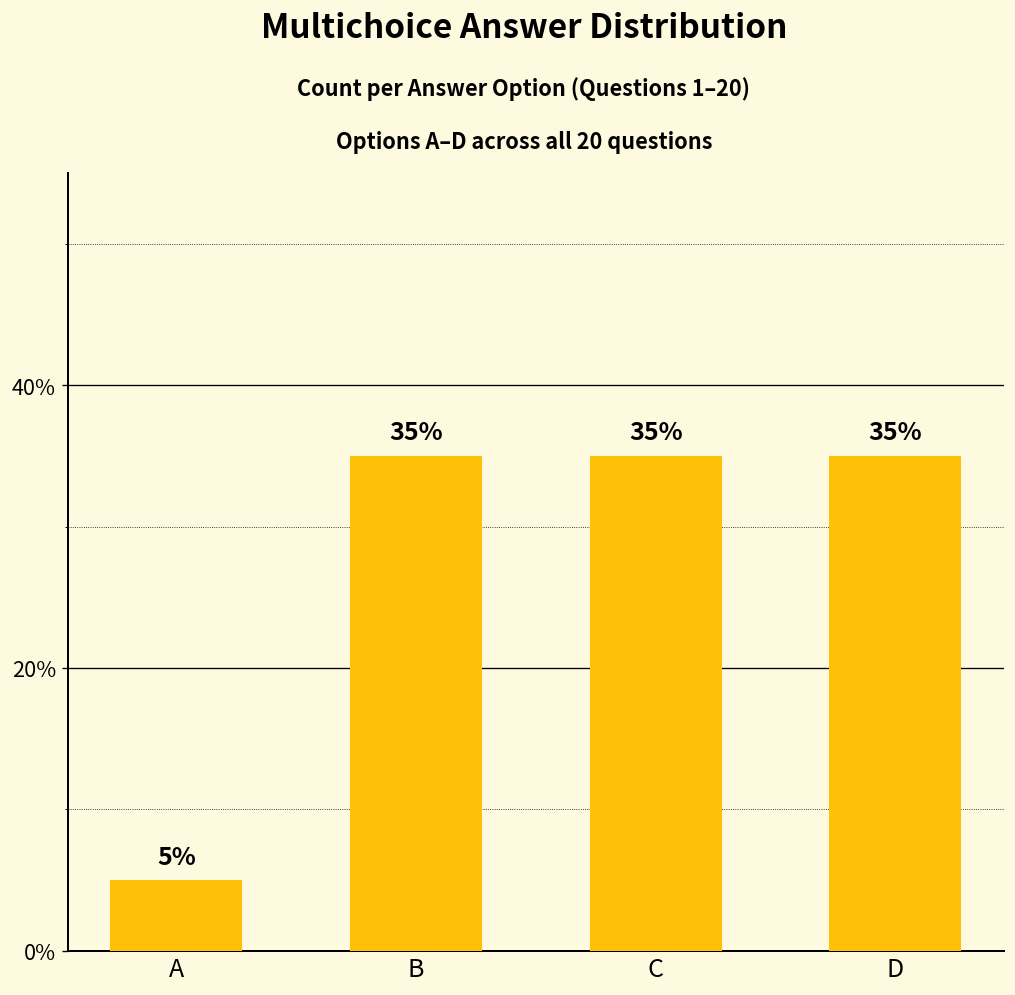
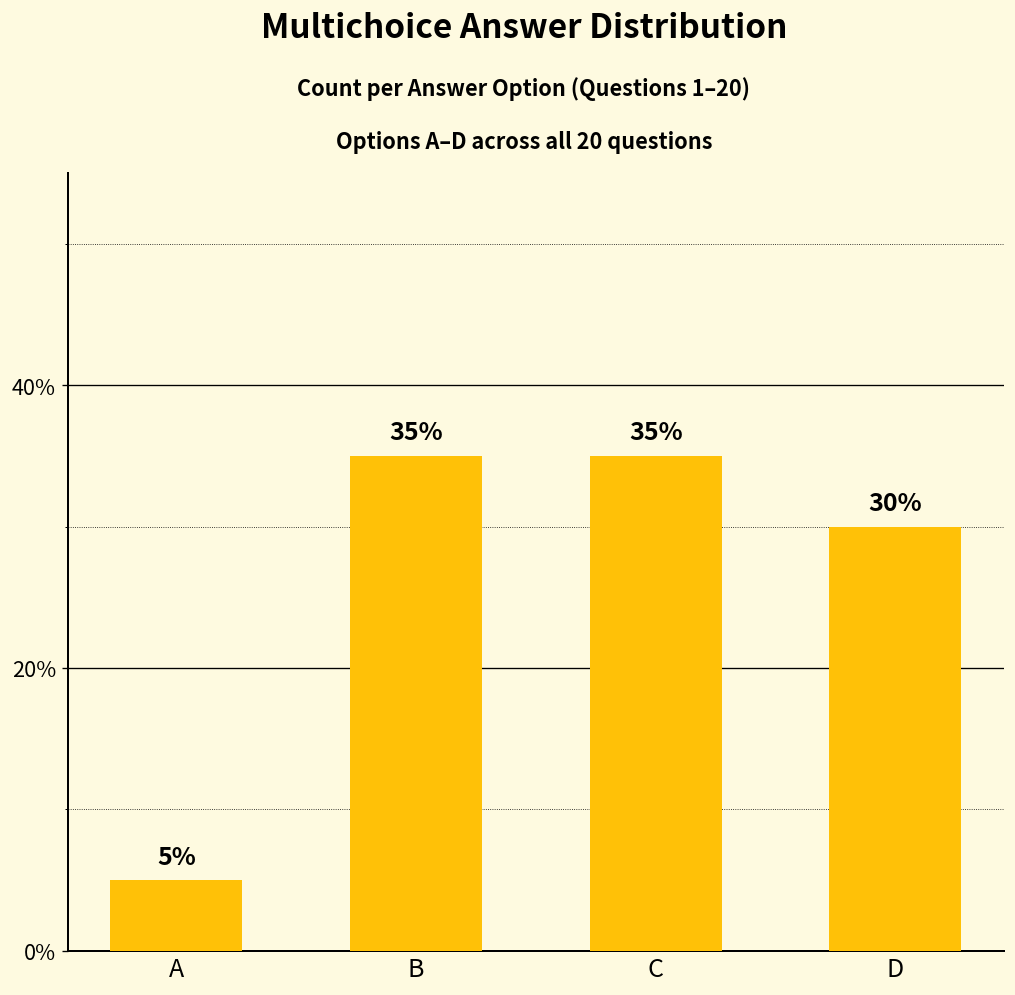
D: 35% -> 30%
